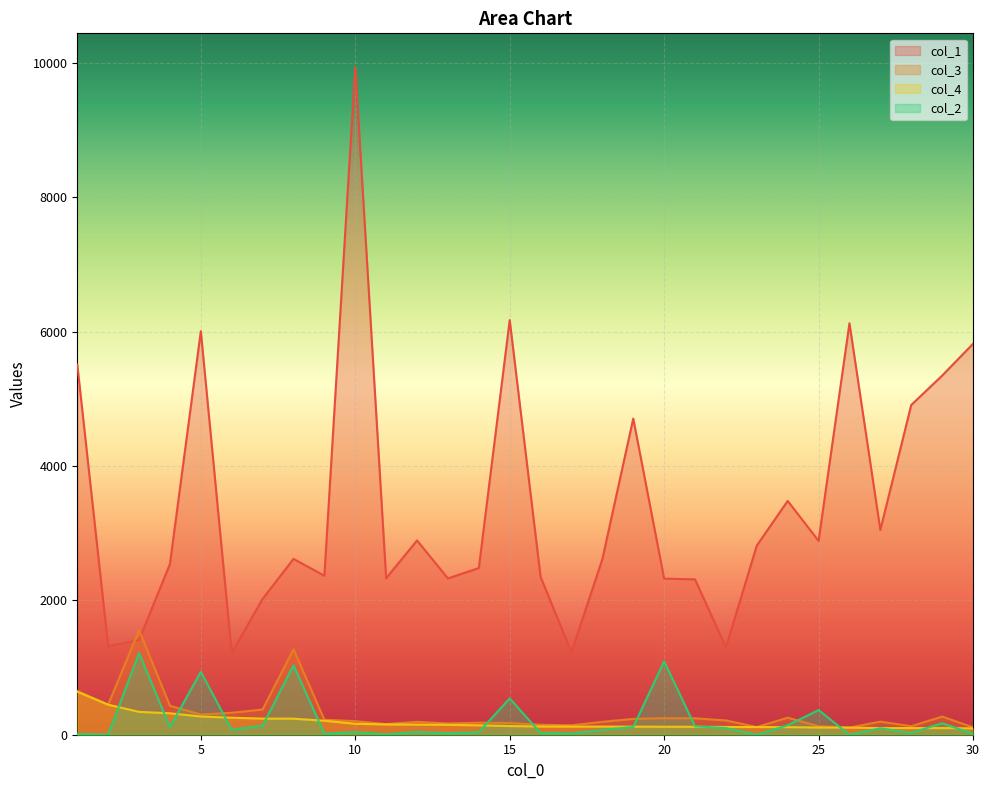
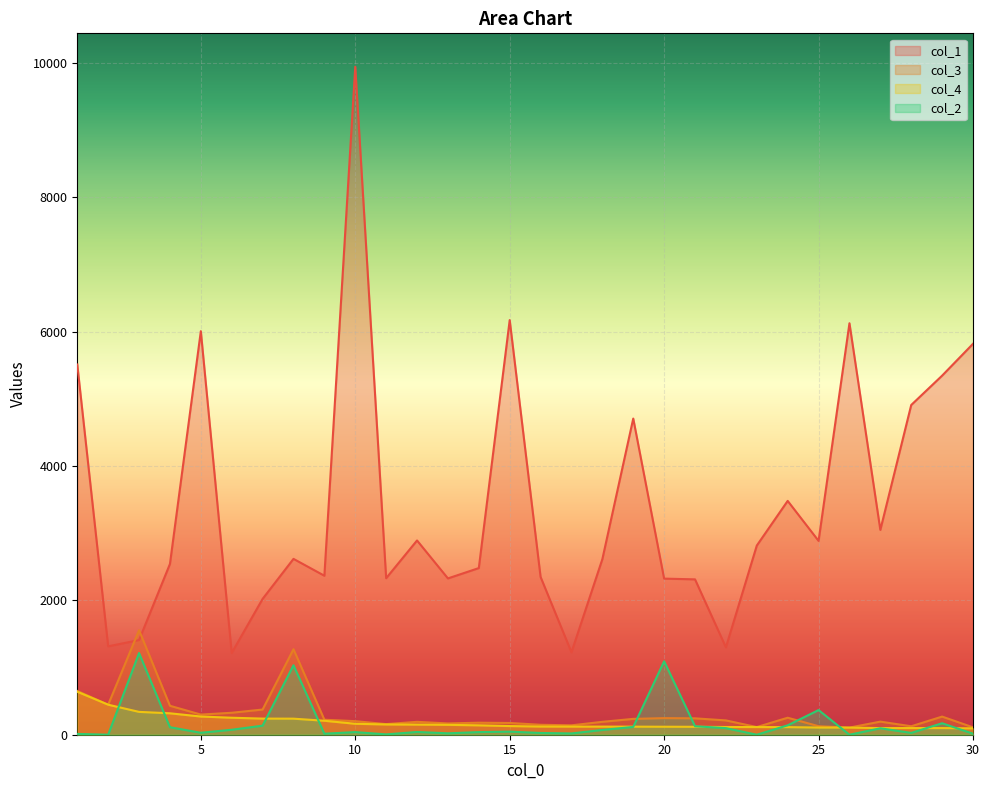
col_2, 5: 900 -> 0
col_2, 15: 500 -> 0
